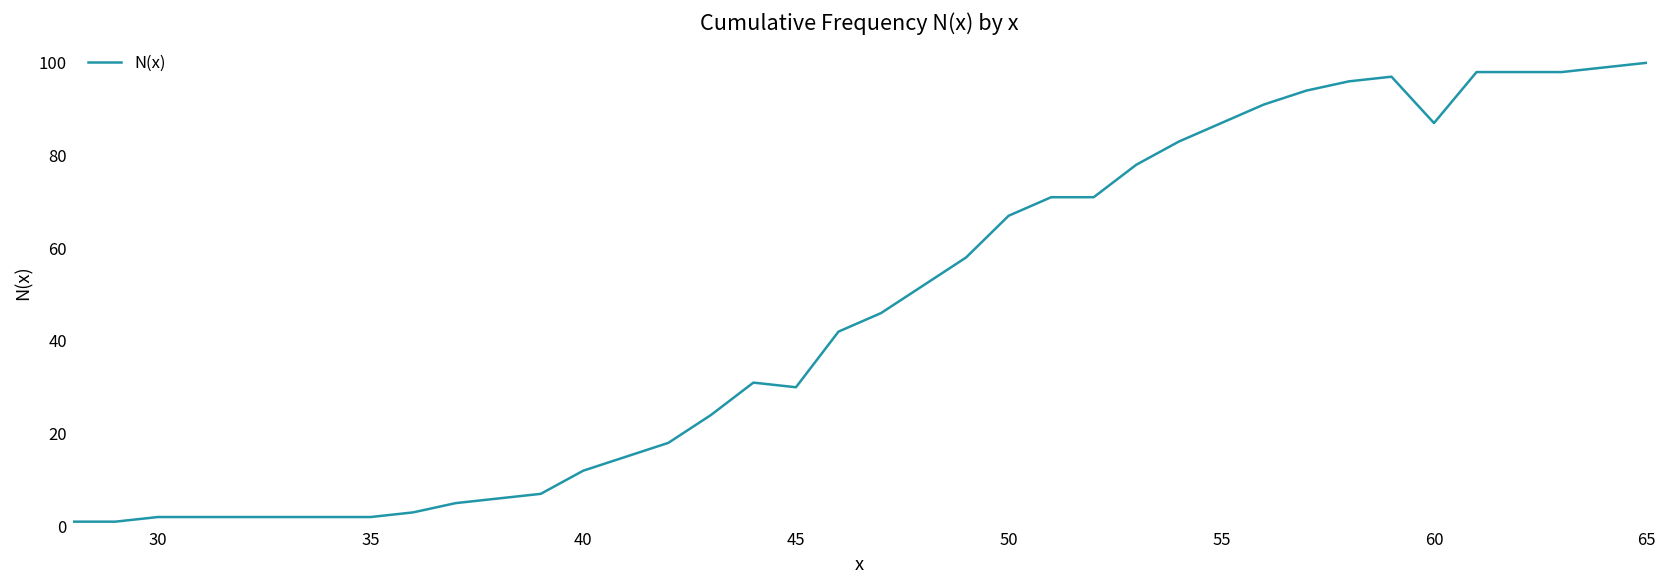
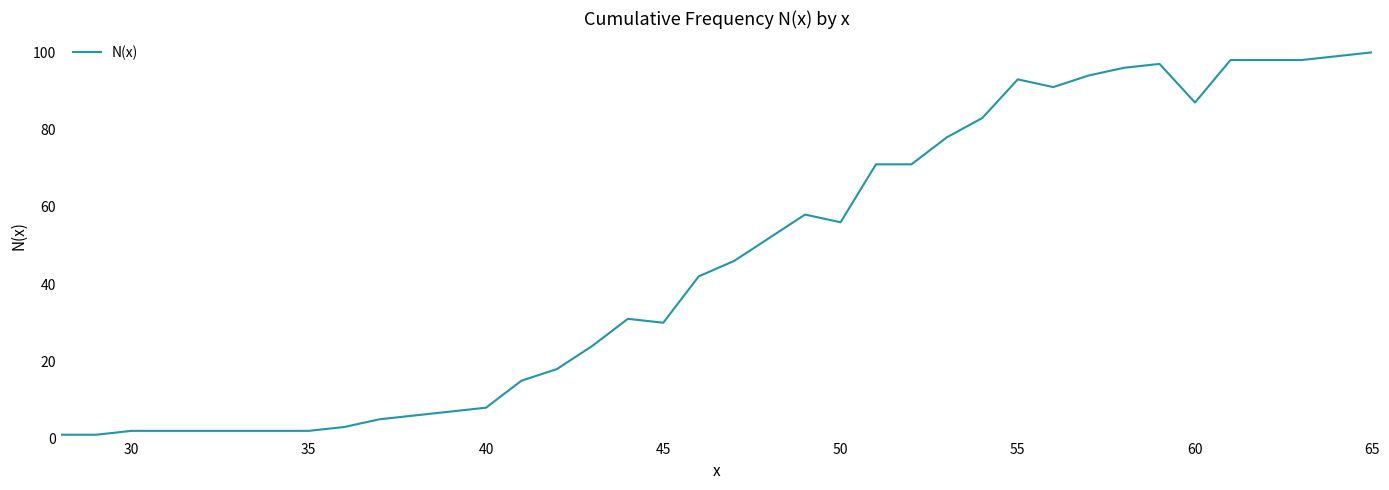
40: 12 -> 8
50: 67 -> 56
55: 87 -> 93
